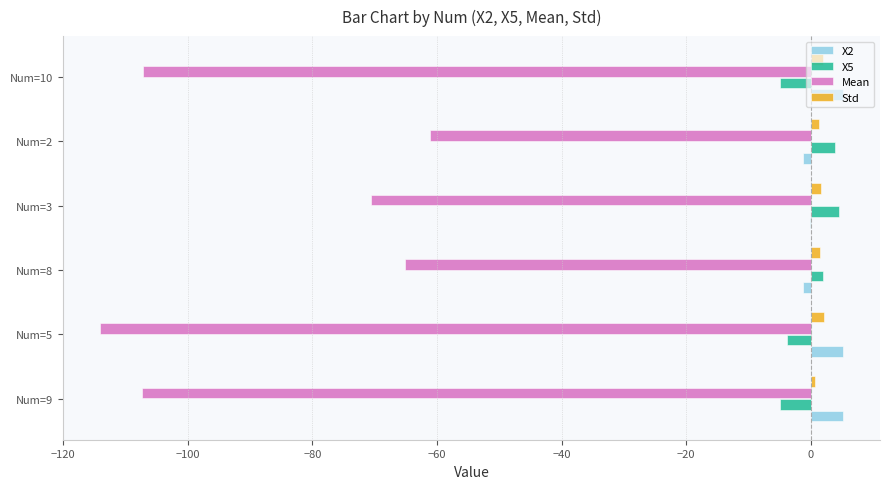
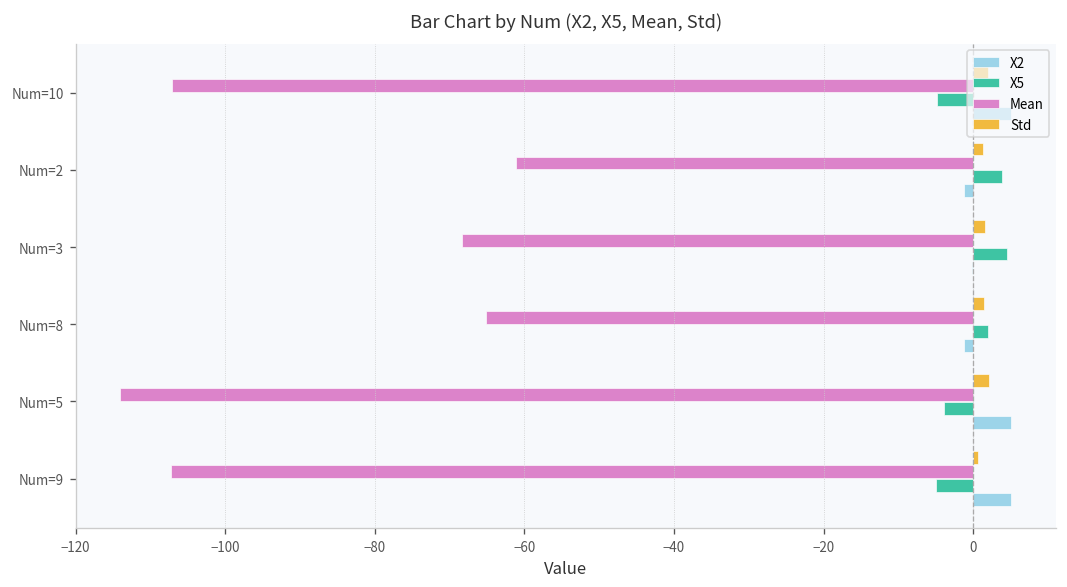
Mean, Num=3: -71 -> -68
